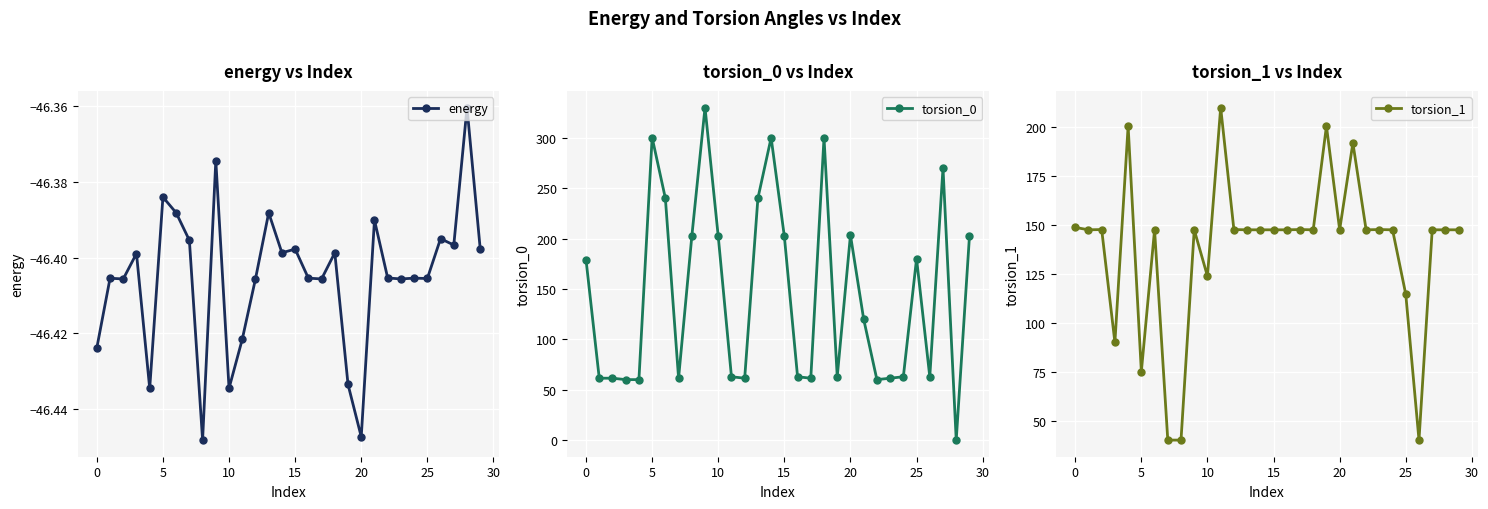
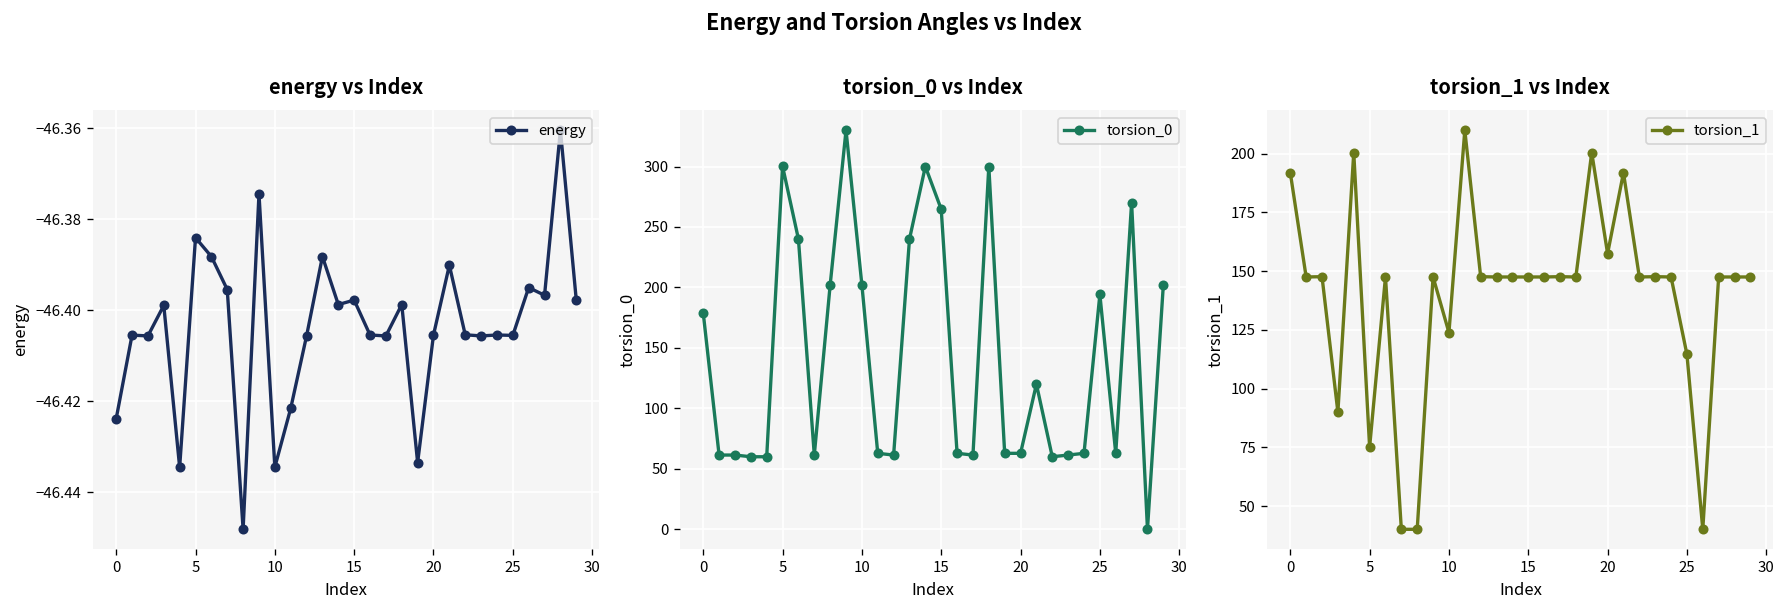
energy vs Index, 20: -46.447 -> -46.405
torsion_0 vs Index, 15: 202 -> 265
torsion_0 vs Index, 20: 203 -> 63
torsion_0 vs Index, 25: 180 -> 194
torsion_1 vs Index, 0: 149 -> 192
torsion_1 vs Index, 20: 148 -> 157
